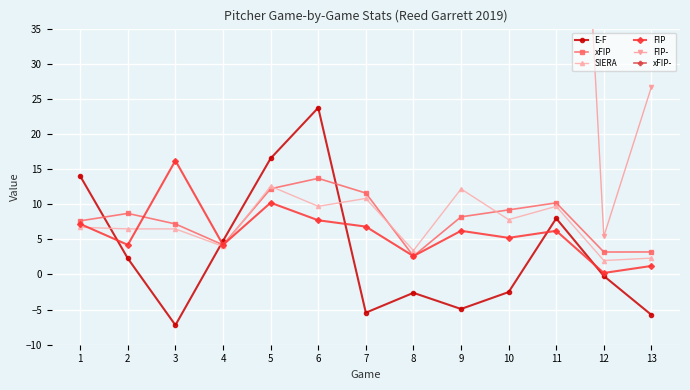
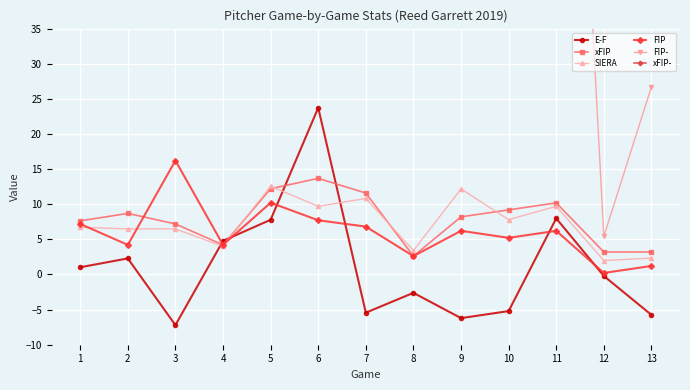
E-F, 1: 14 -> 1
E-F, 5: 17 -> 8
E-F, 9: -5 -> -6
E-F, 10: -3 -> -5
